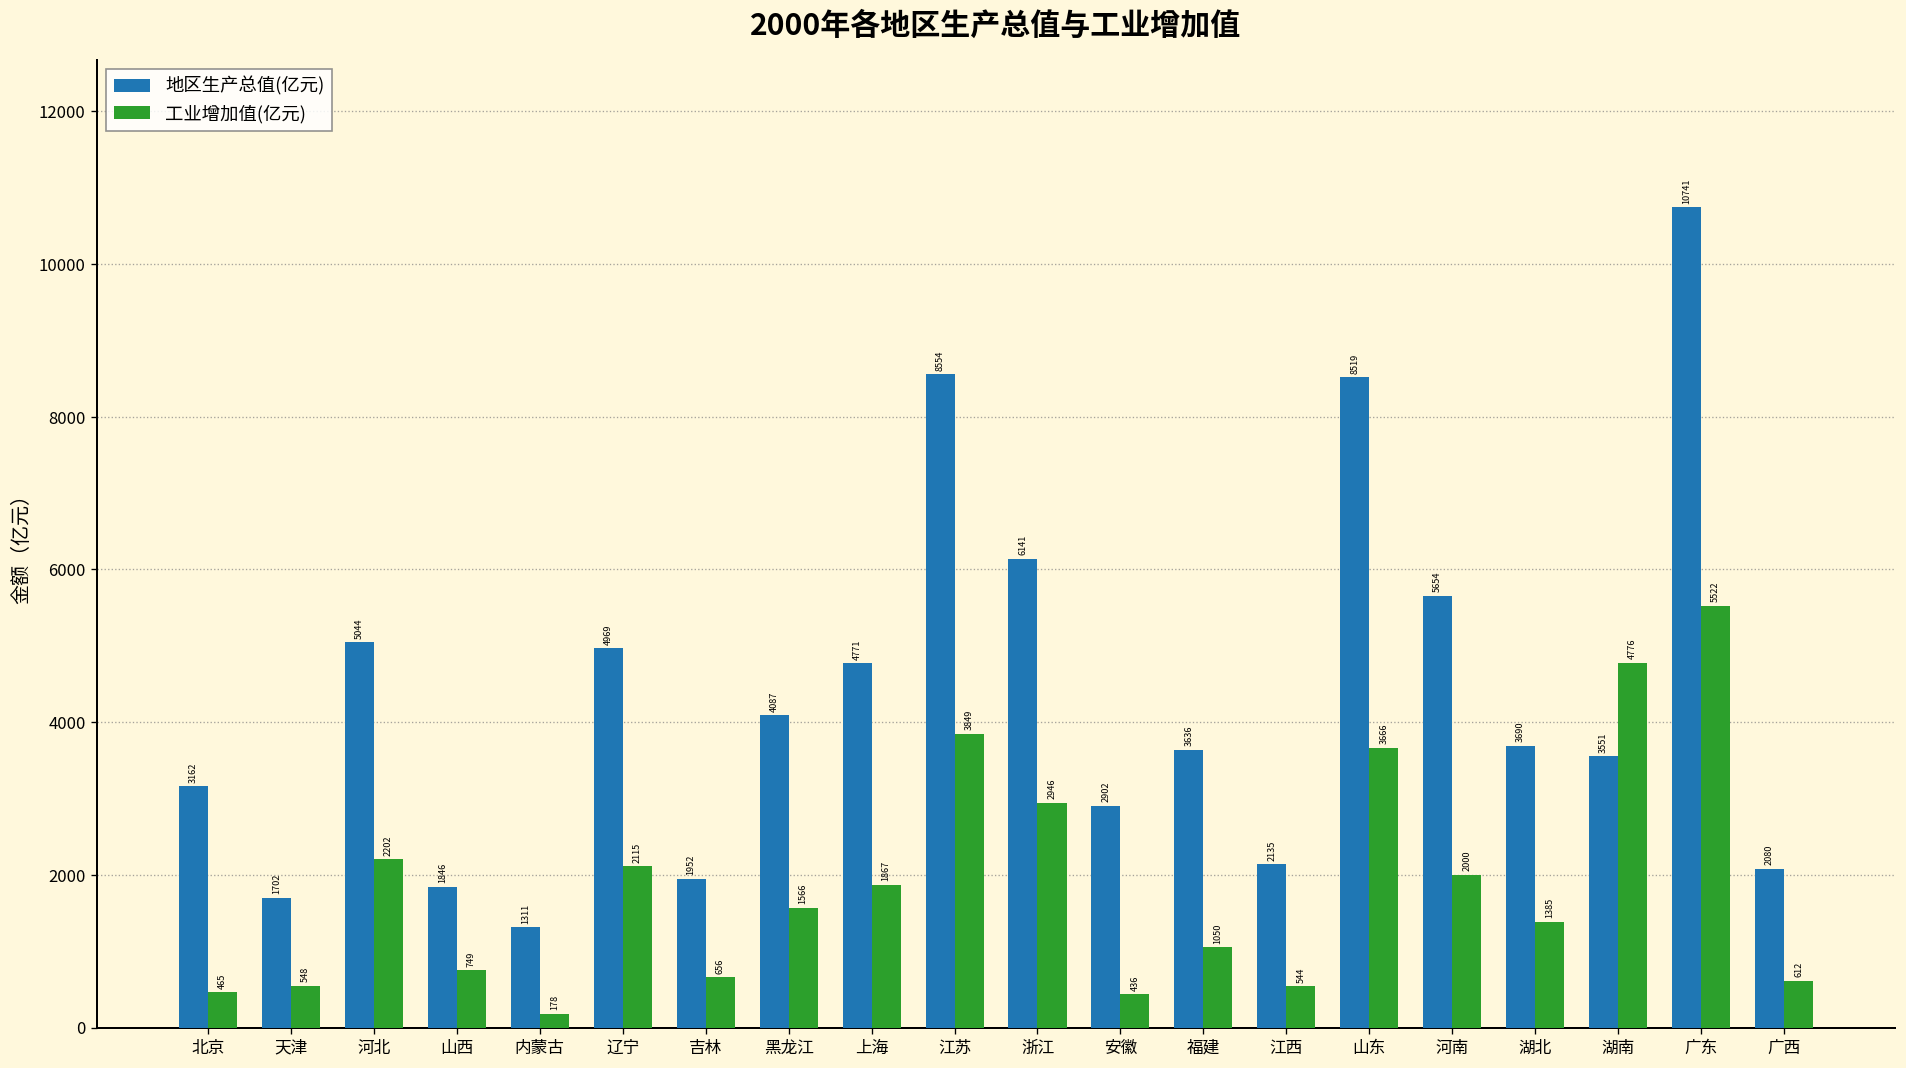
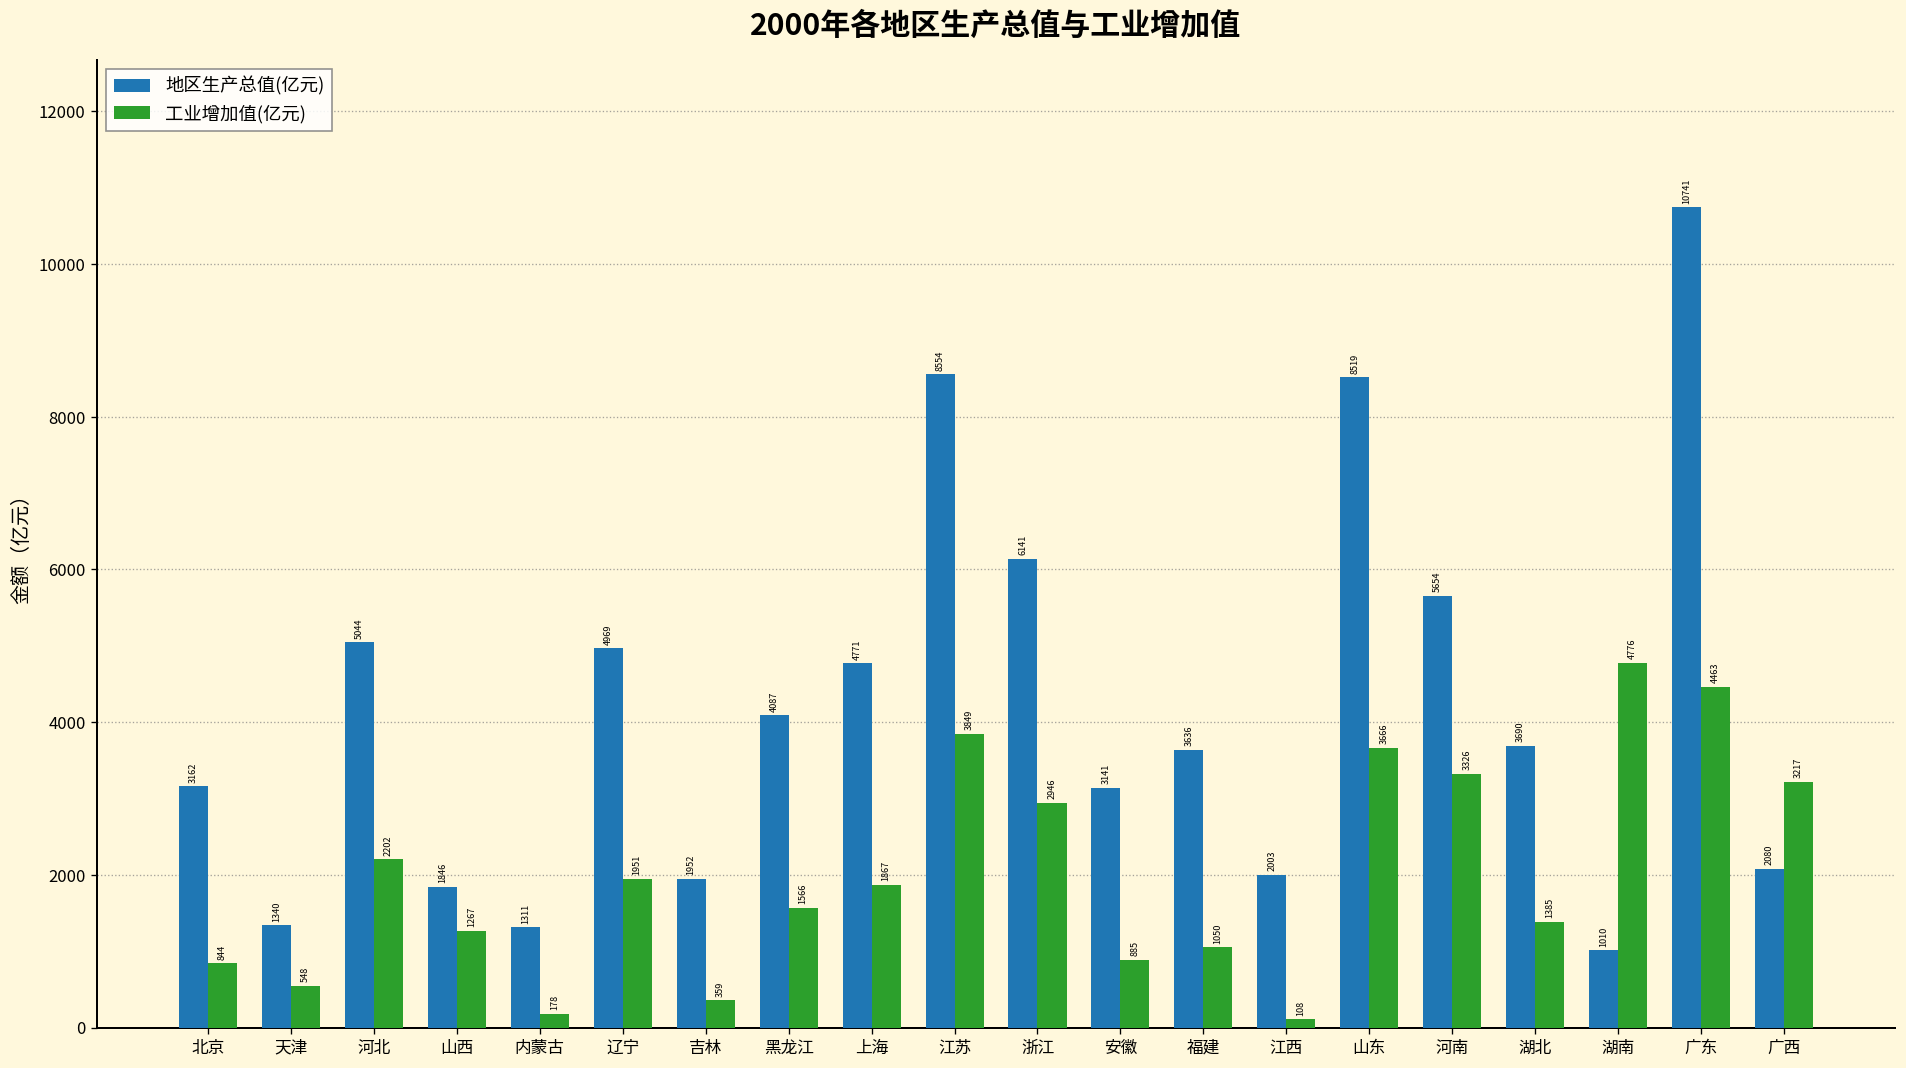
工业增加值(亿元), 北京: 465 -> 844
地区生产总值(亿元), 天津: 1702 -> 1340
工业增加值(亿元), 山西: 749 -> 1267
工业增加值(亿元), 辽宁: 2115 -> 1951
工业增加值(亿元), 吉林: 656 -> 359
地区生产总值(亿元), 安徽: 2902 -> 3141
工业增加值(亿元), 安徽: 436 -> 885
地区生产总值(亿元), 江西: 2135 -> 2003
工业增加值(亿元), 江西: 544 -> 108
工业增加值(亿元), 河南: 2000 -> 3326
地区生产总值(亿元), 湖南: 3551 -> 1010
工业增加值(亿元), 广东: 5522 -> 4463
工业增加值(亿元), 广西: 612 -> 3217
